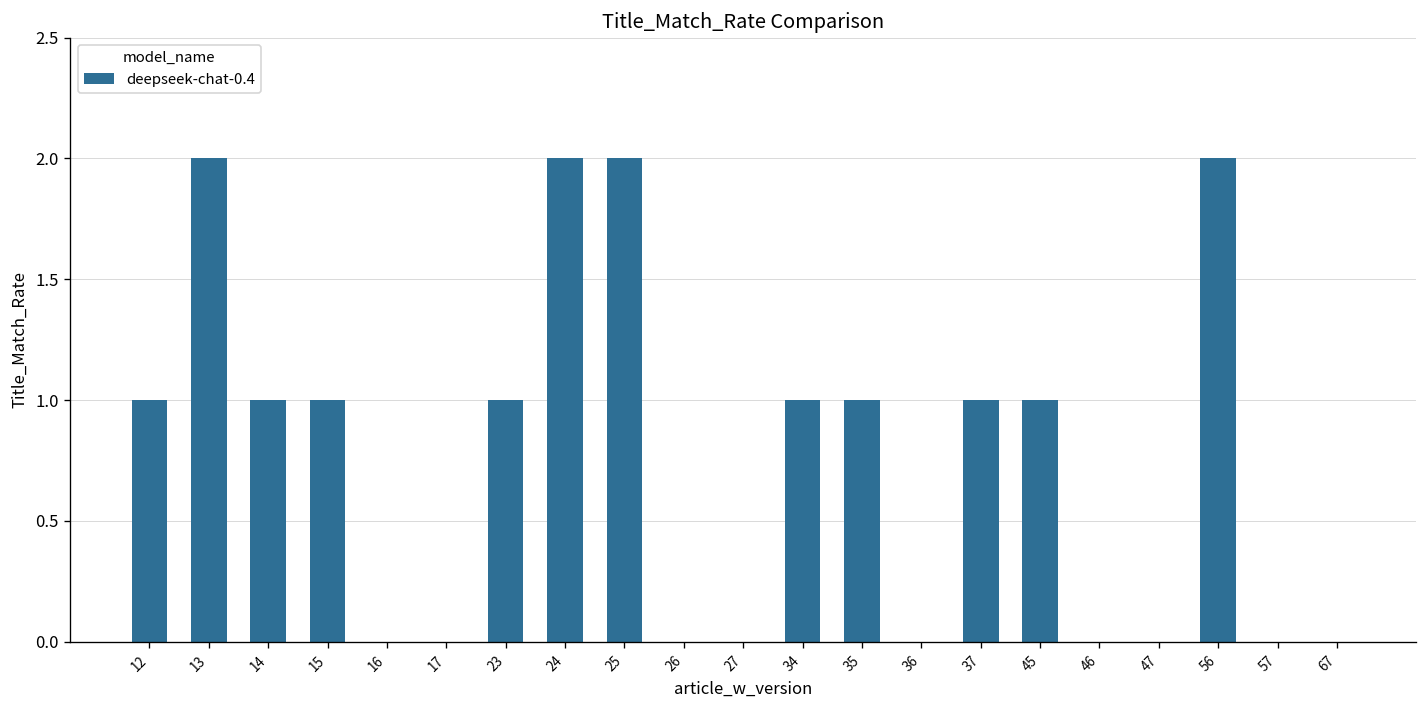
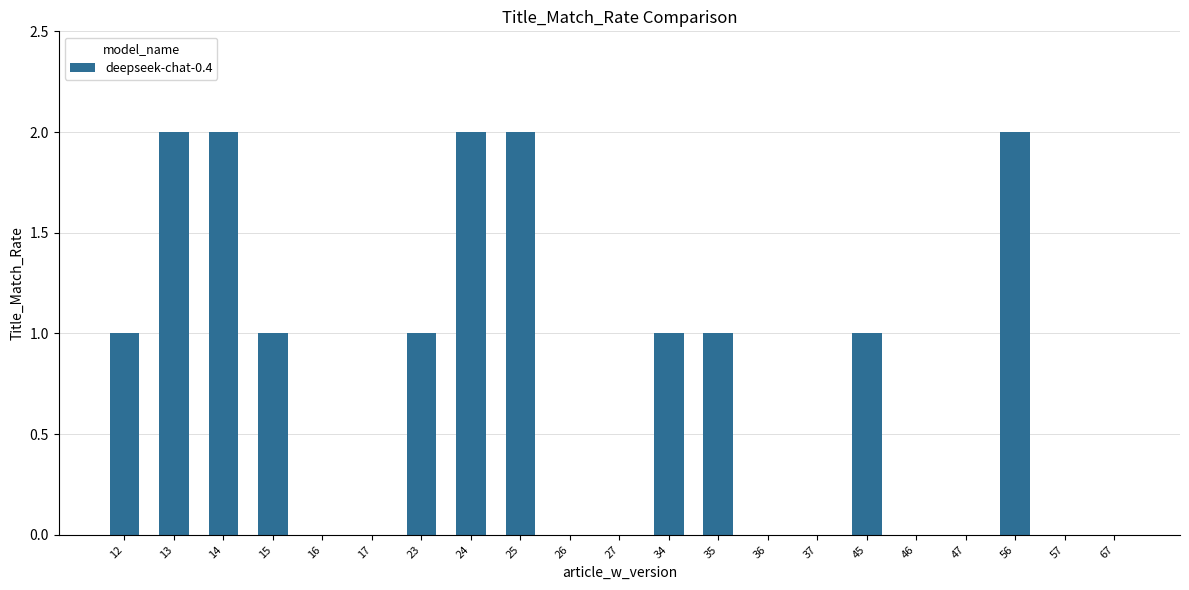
14: 1 -> 2
37: 1 -> 0
